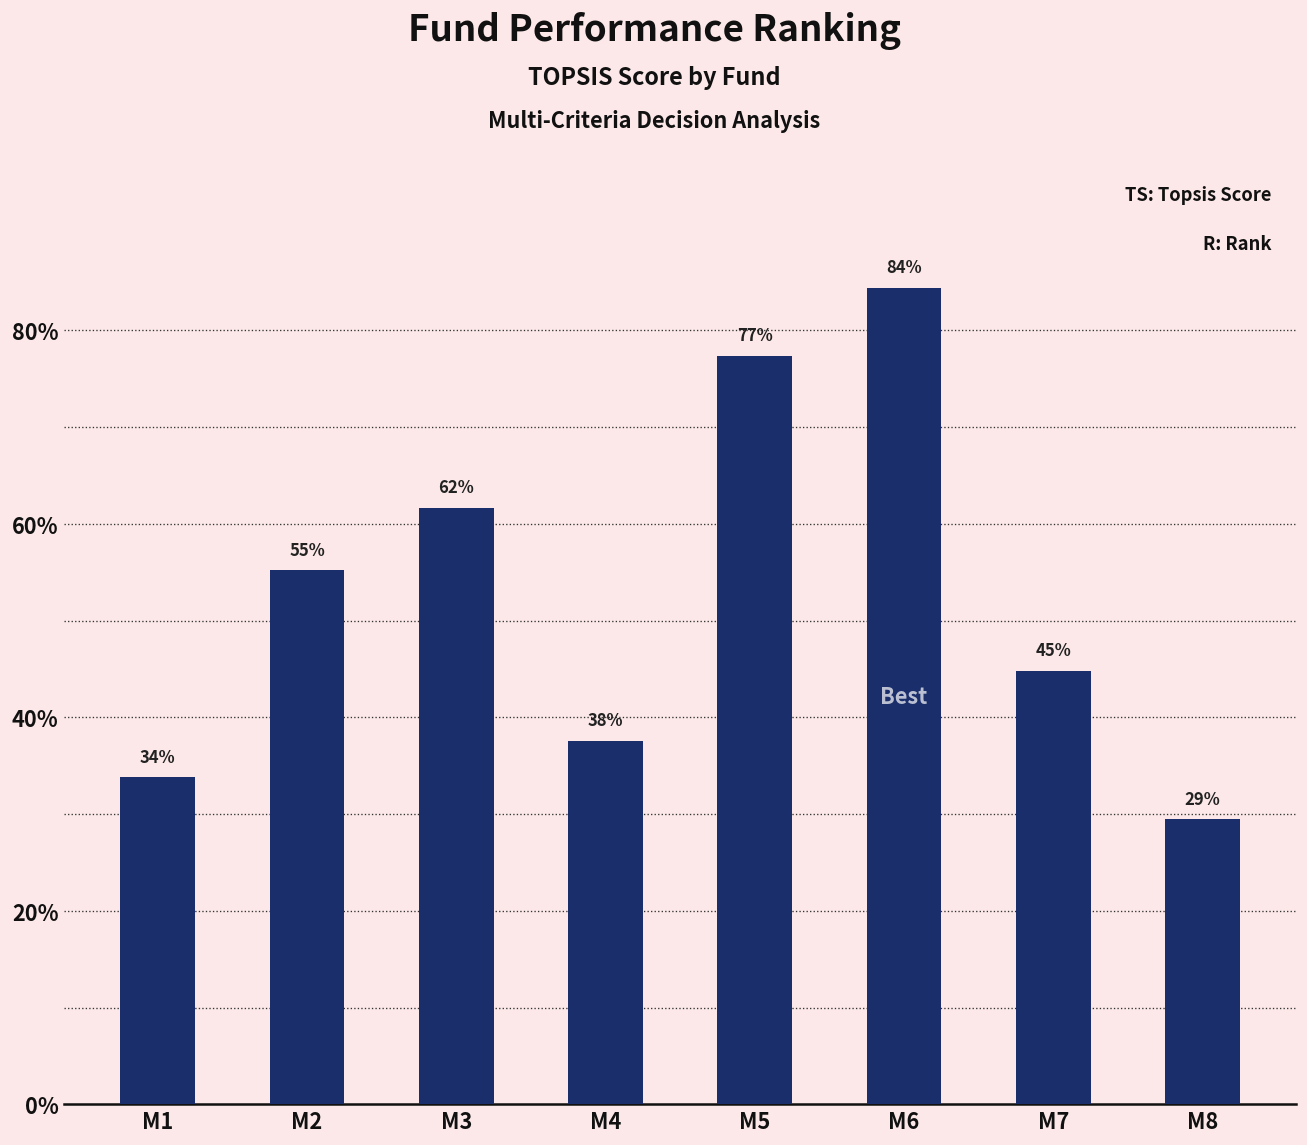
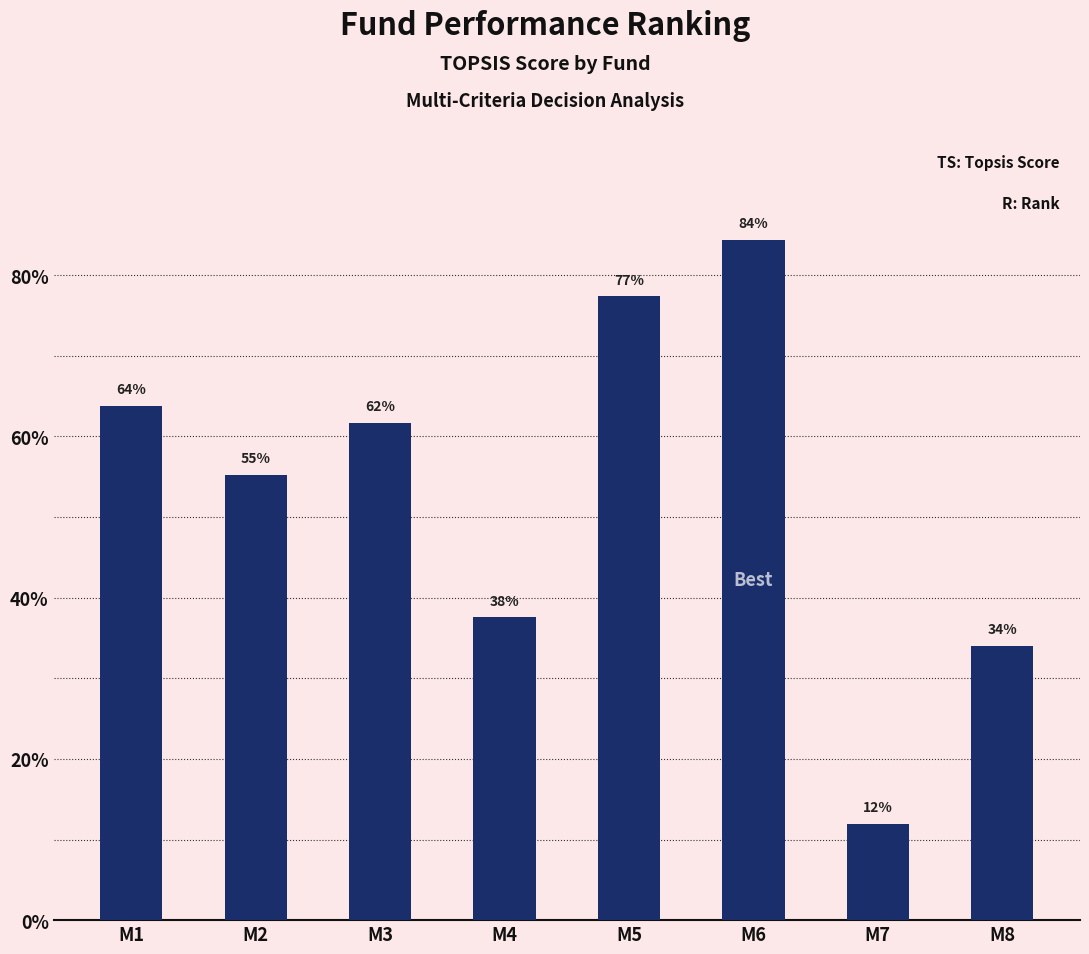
M1: 34% -> 64%
M7: 45% -> 12%
M8: 29% -> 34%
